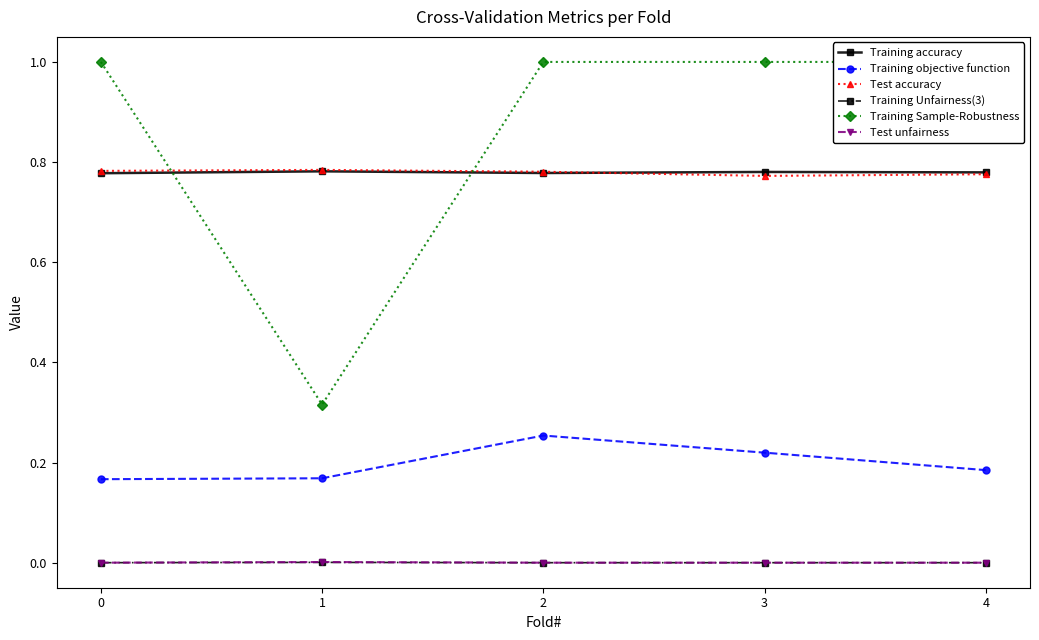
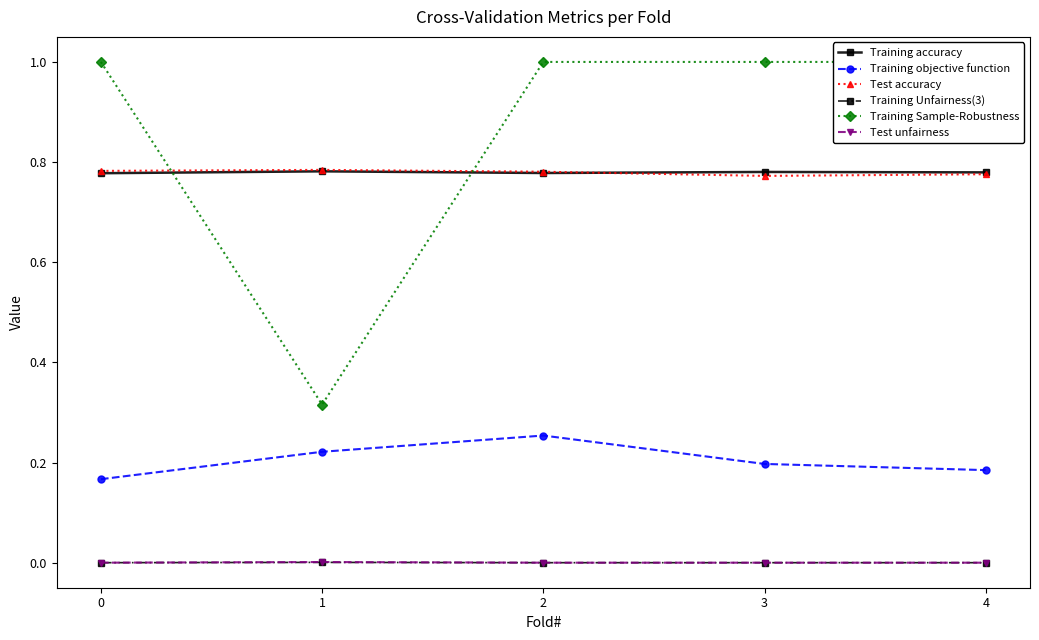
Training objective function, 1: 0.17 -> 0.22
Training objective function, 3: 0.22 -> 0.20
